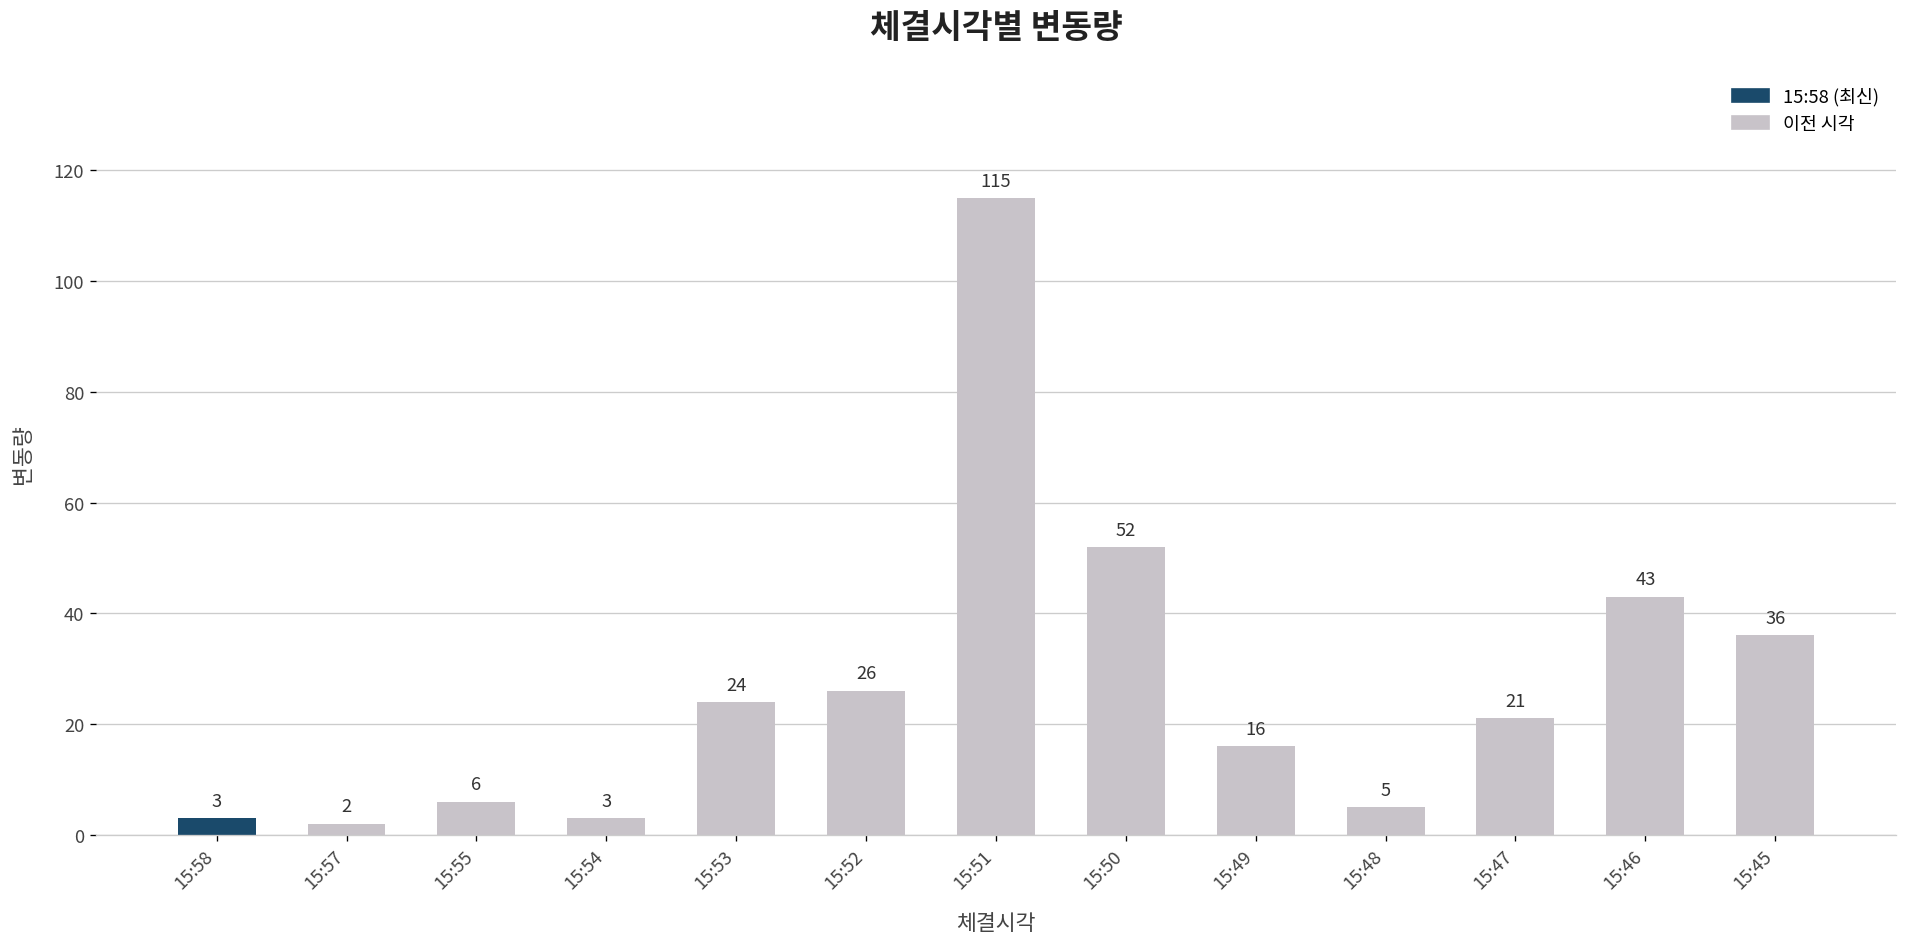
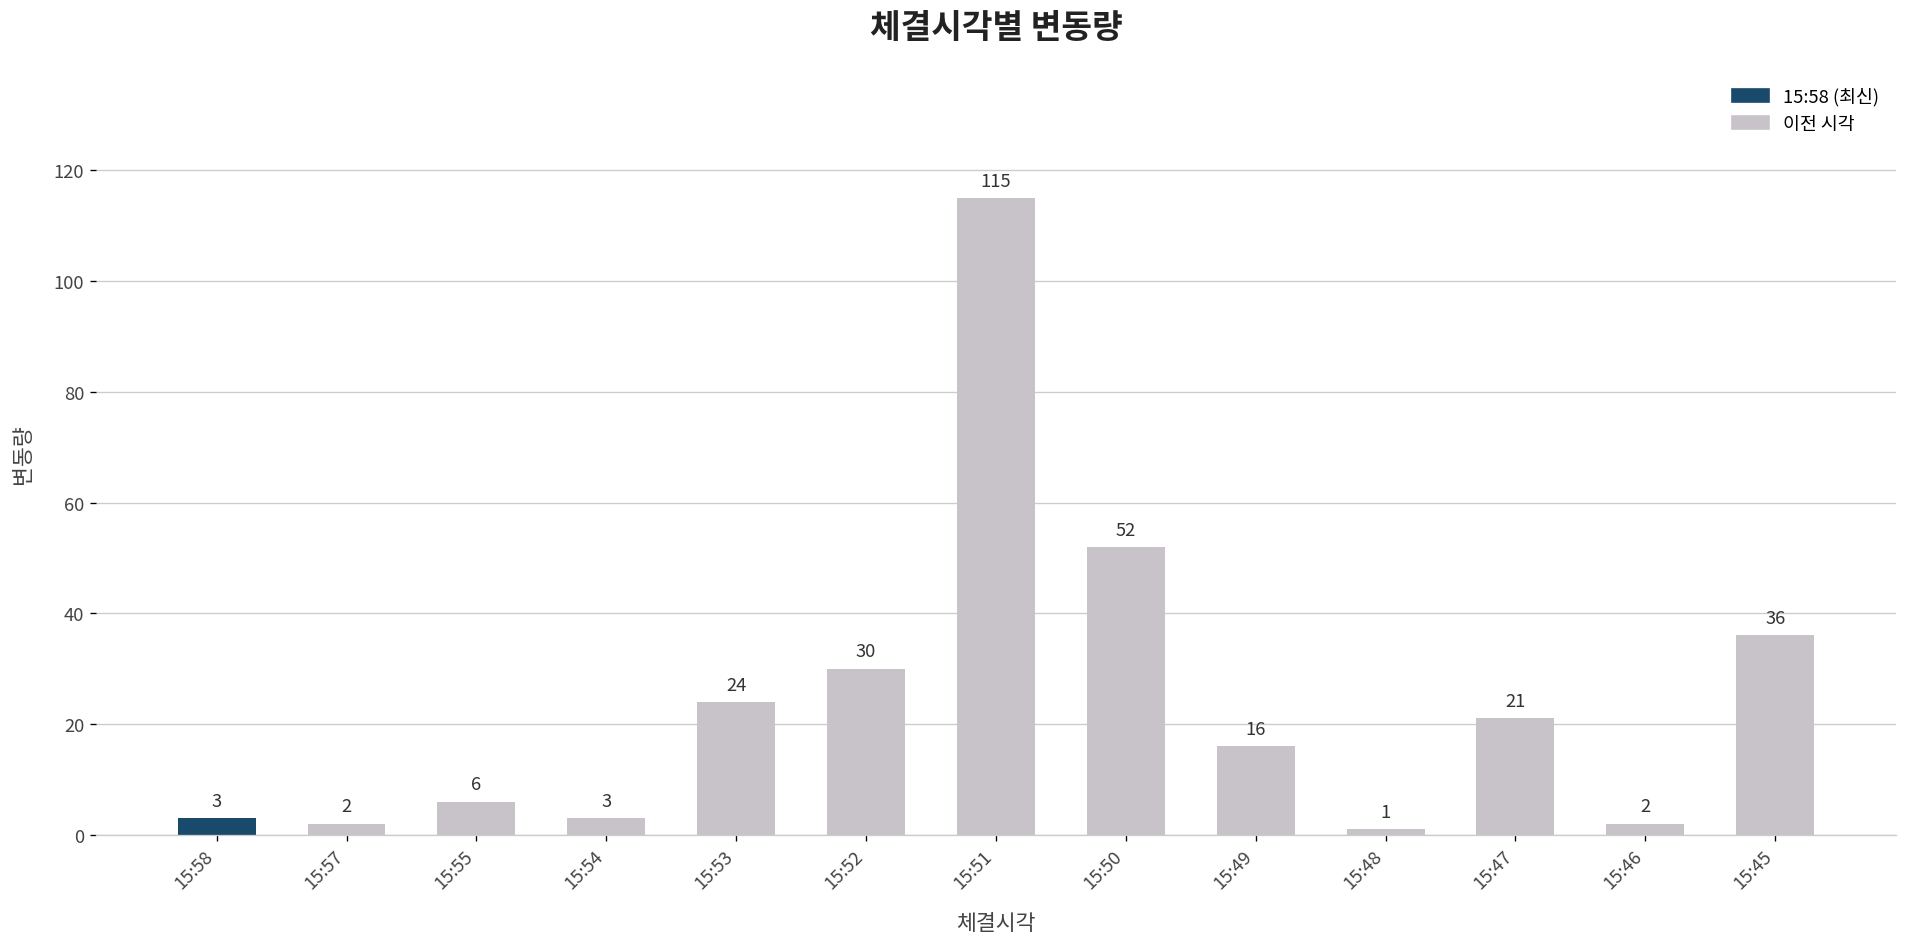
15:52: 26 -> 30
15:48: 5 -> 1
15:46: 43 -> 2
